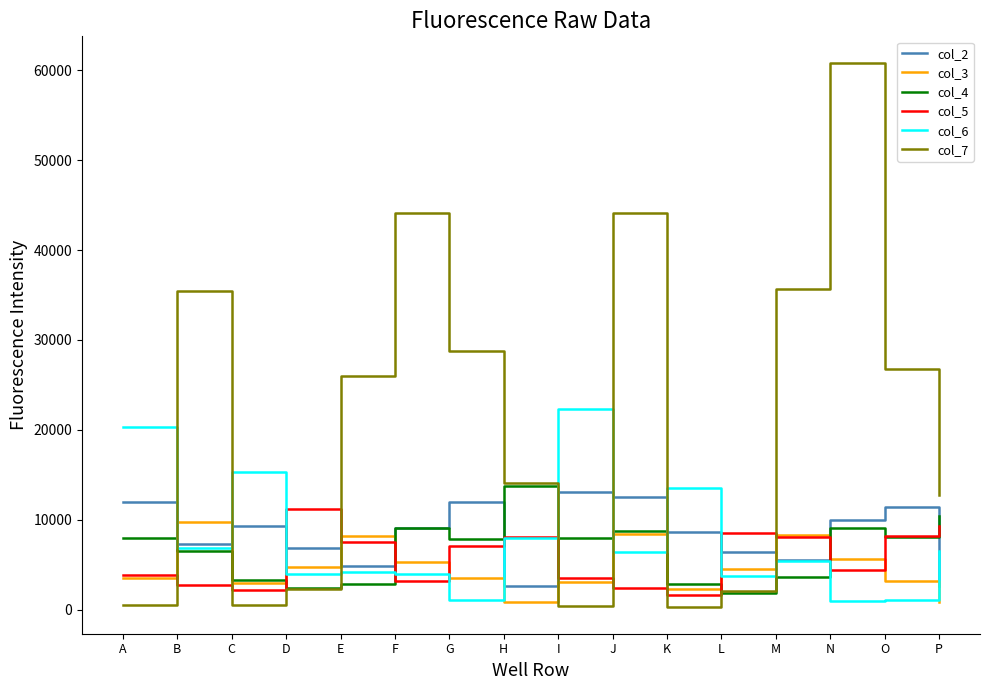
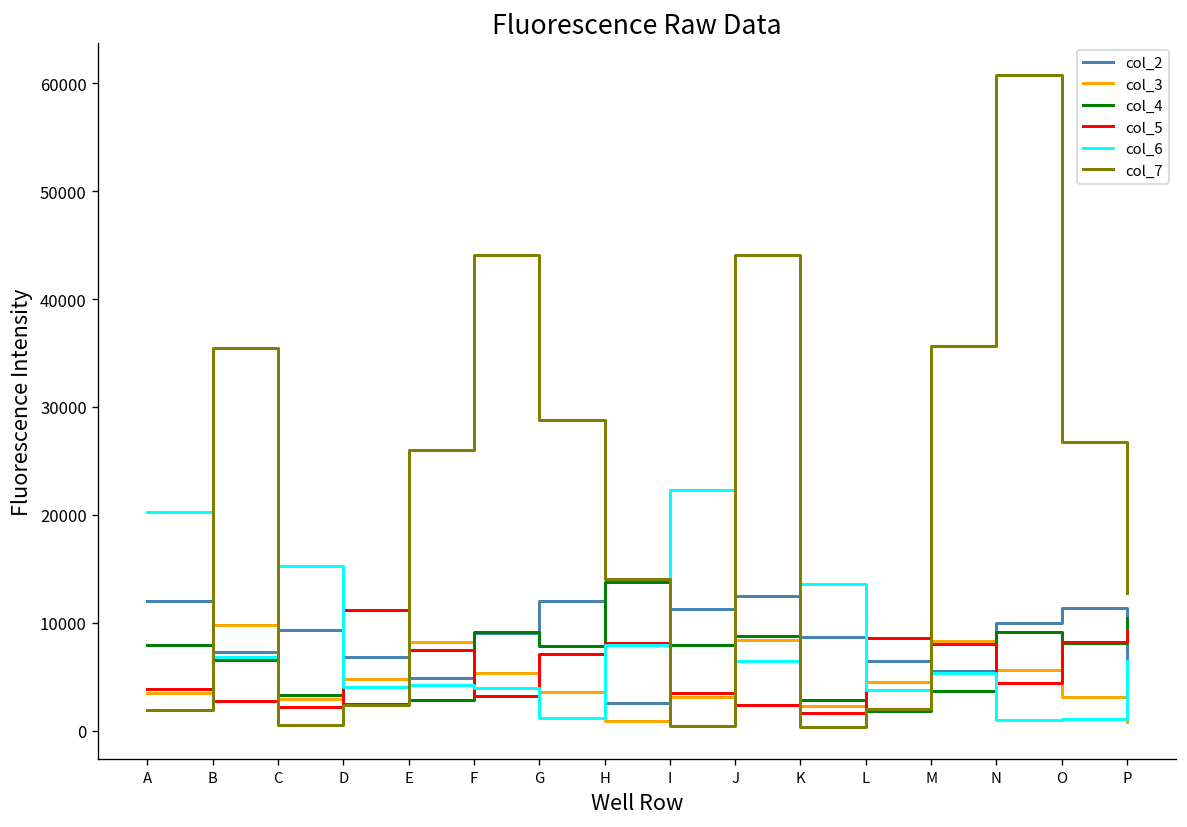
col_7, A: 0 -> 2000
col_2, I: 13000 -> 11000
